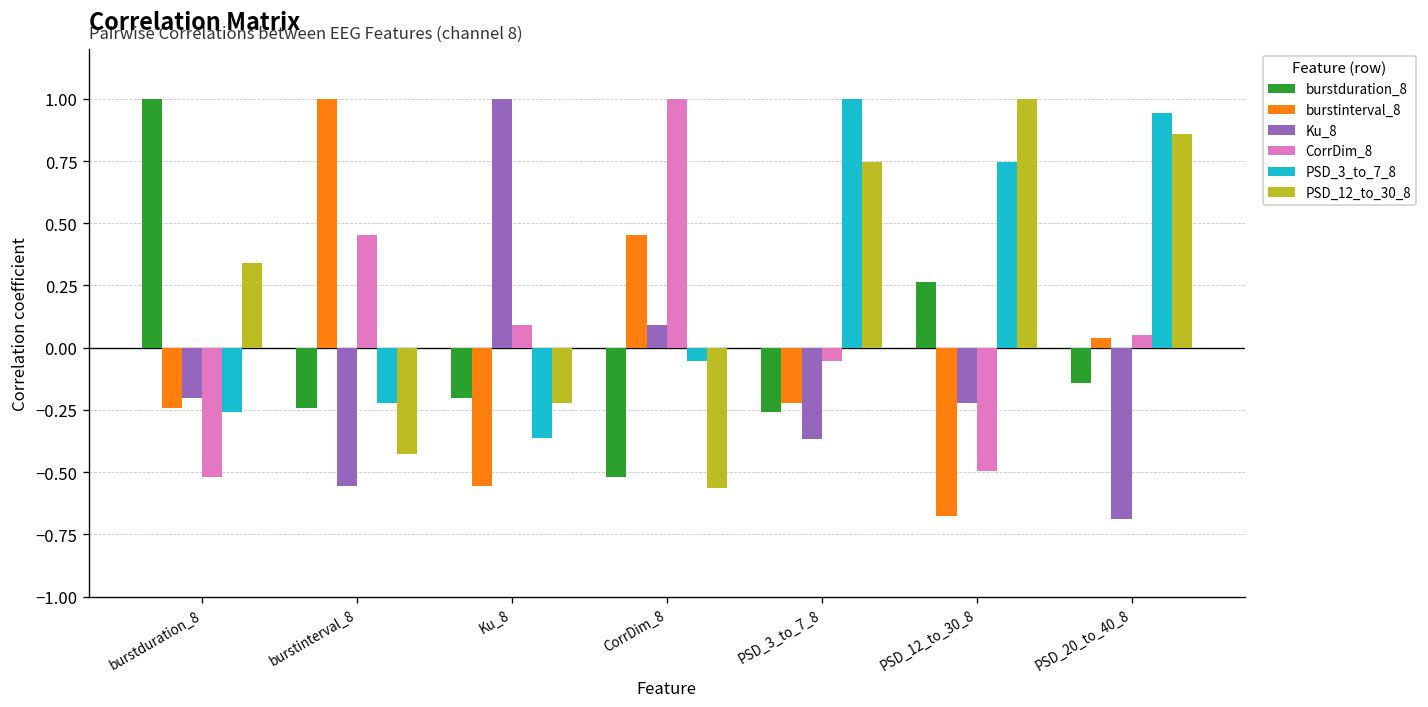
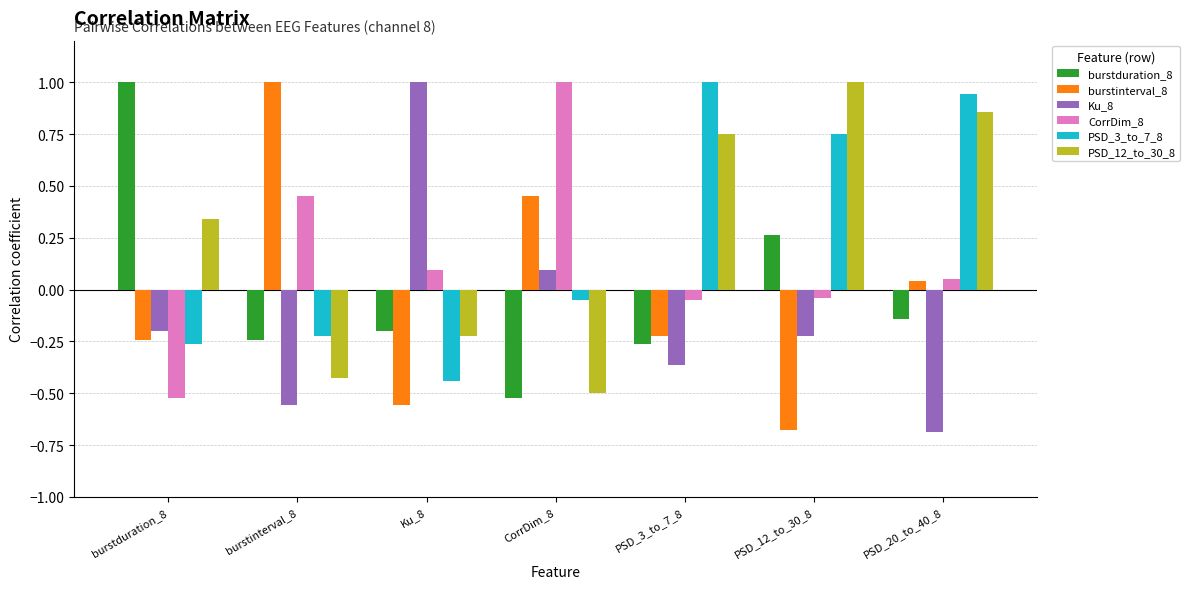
PSD_3_to_7_8, Ku_8: -0.36 -> -0.44
PSD_12_to_30_8, CorrDim_8: -0.56 -> -0.50
CorrDim_8, PSD_12_to_30_8: -0.50 -> -0.04
